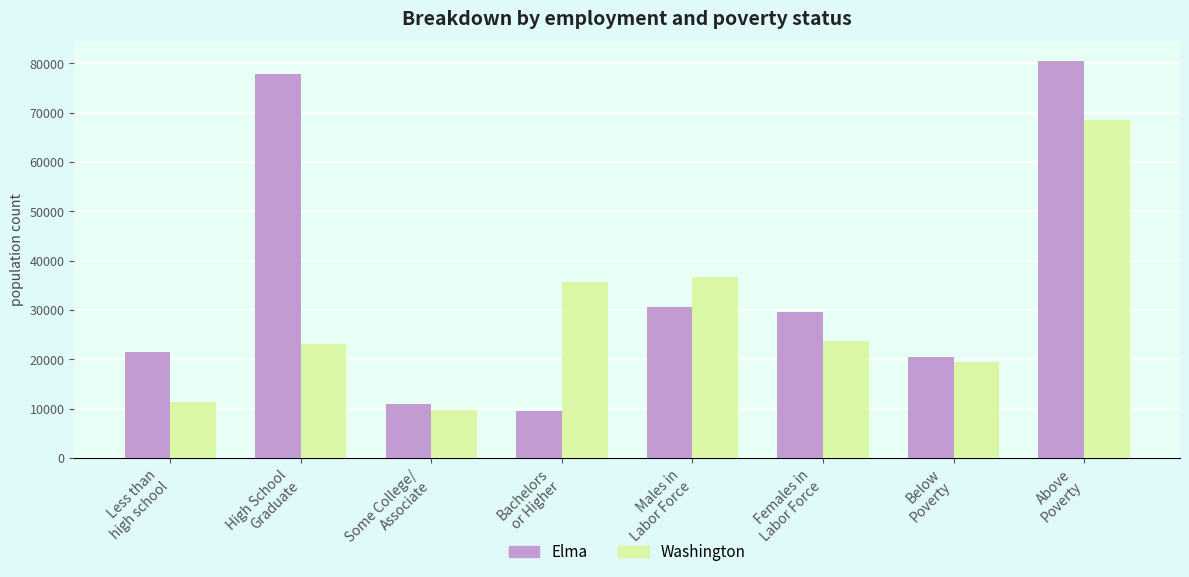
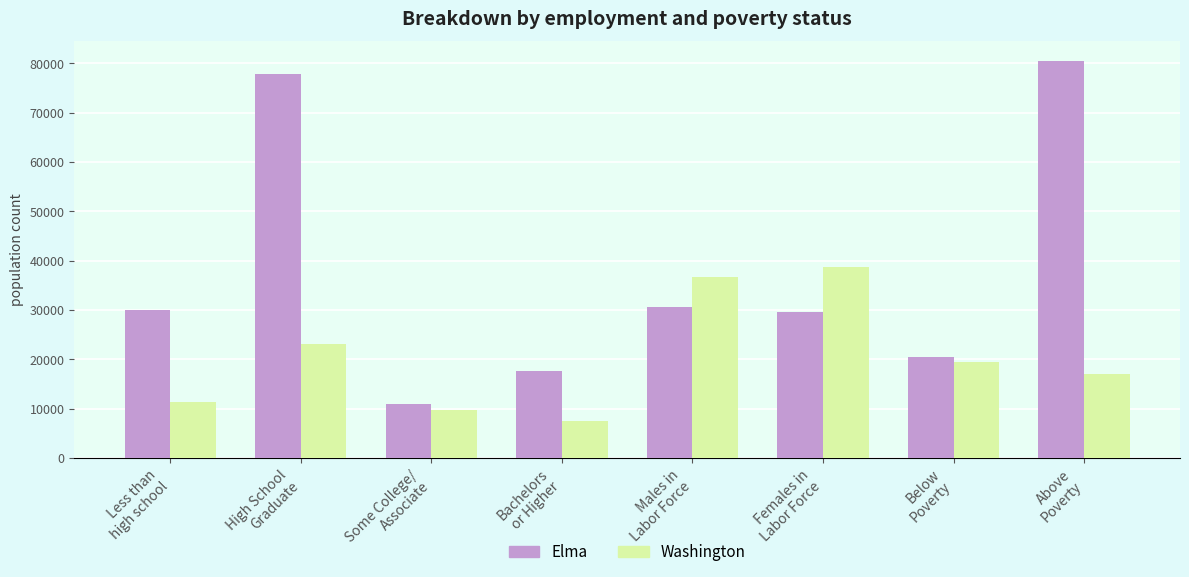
Elma, Less than high school: 22000 -> 30000
Elma, Bachelors or Higher: 10000 -> 18000
Washington, Bachelors or Higher: 36000 -> 7000
Washington, Females in Labor Force: 24000 -> 39000
Washington, Above Poverty: 69000 -> 17000
